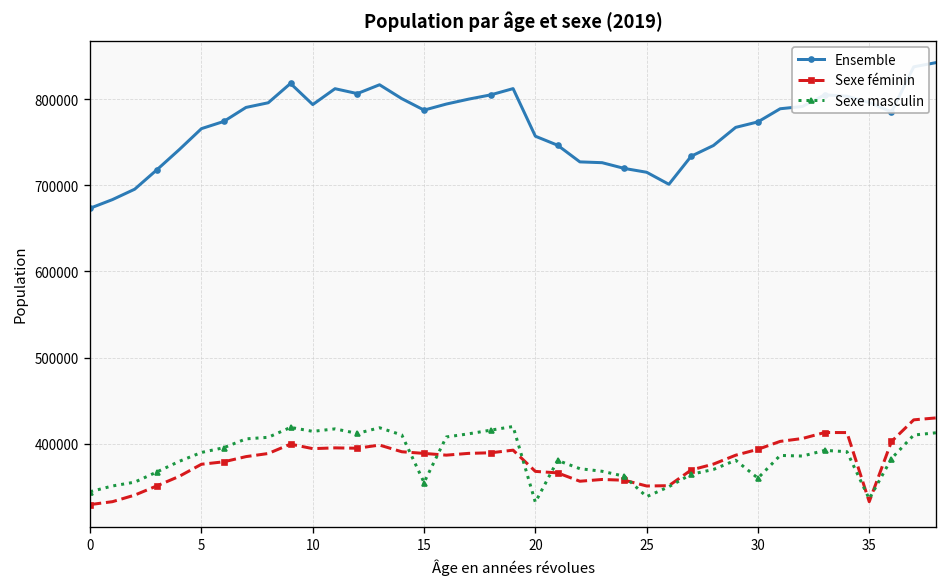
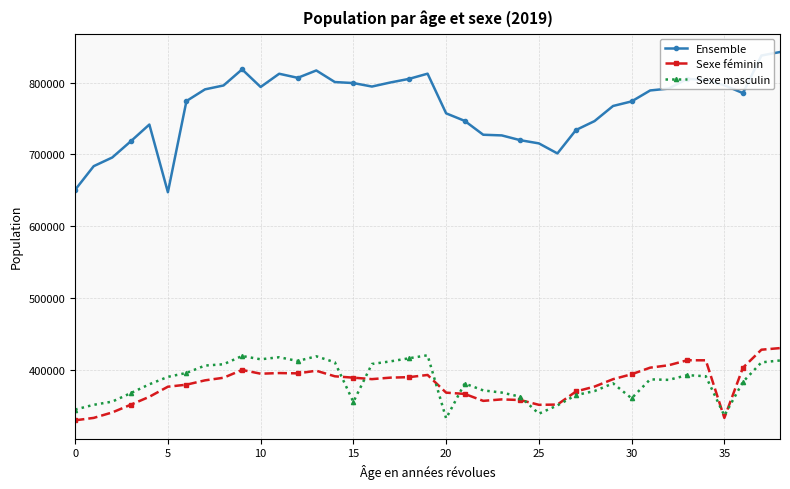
Ensemble, 0: 670000 -> 650000
Ensemble, 5: 770000 -> 650000
Ensemble, 15: 790000 -> 800000
